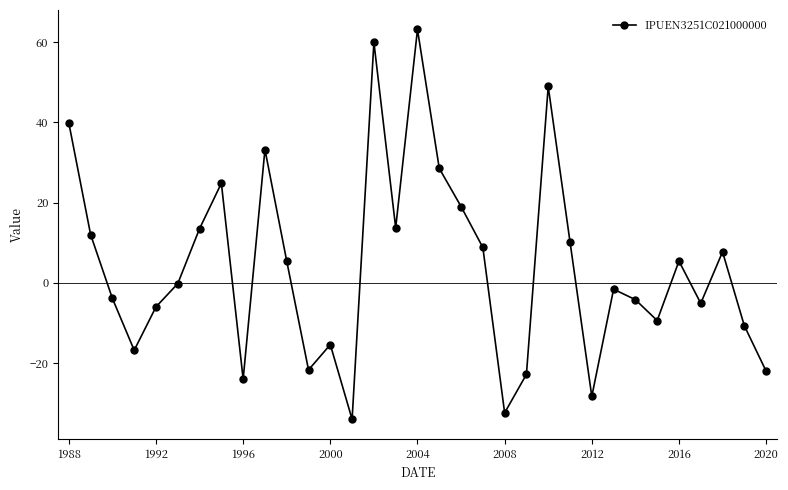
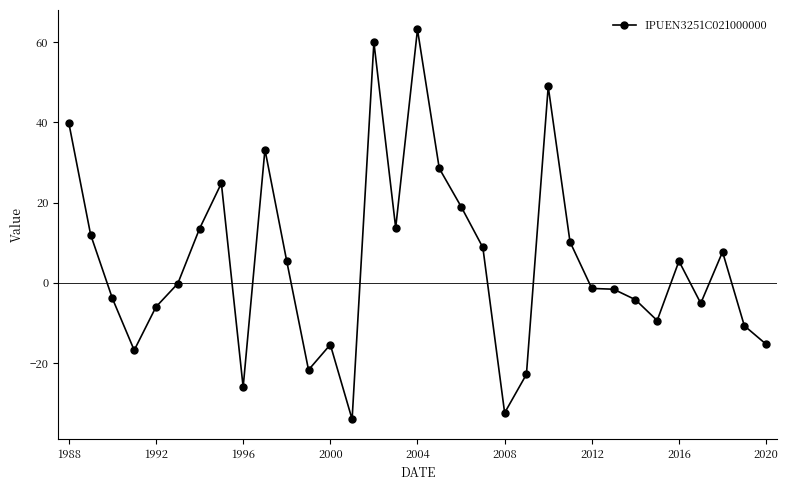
1996: -24 -> -26
2012: -28 -> -1
2020: -22 -> -15
